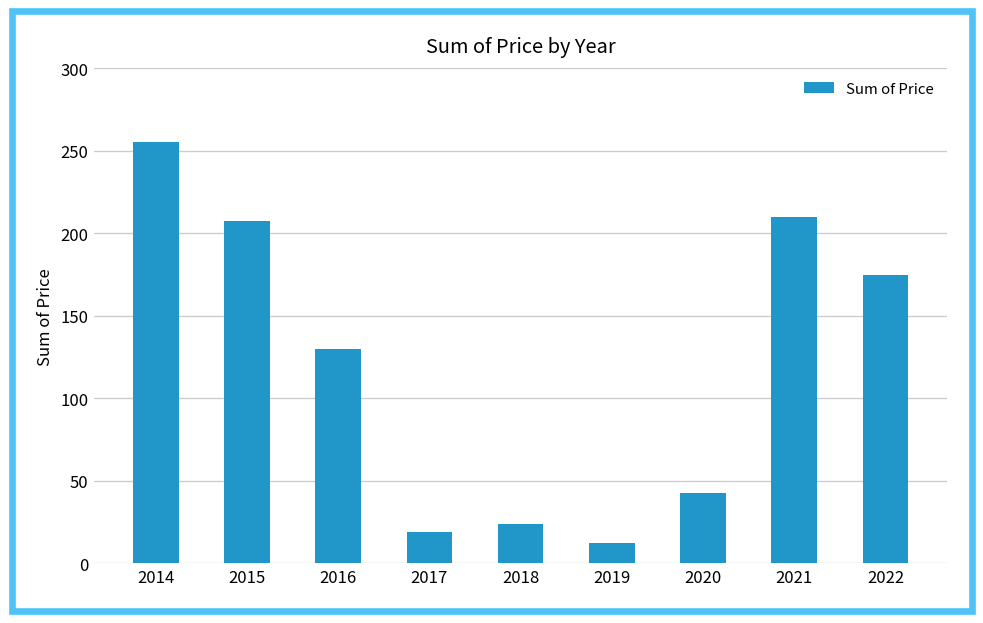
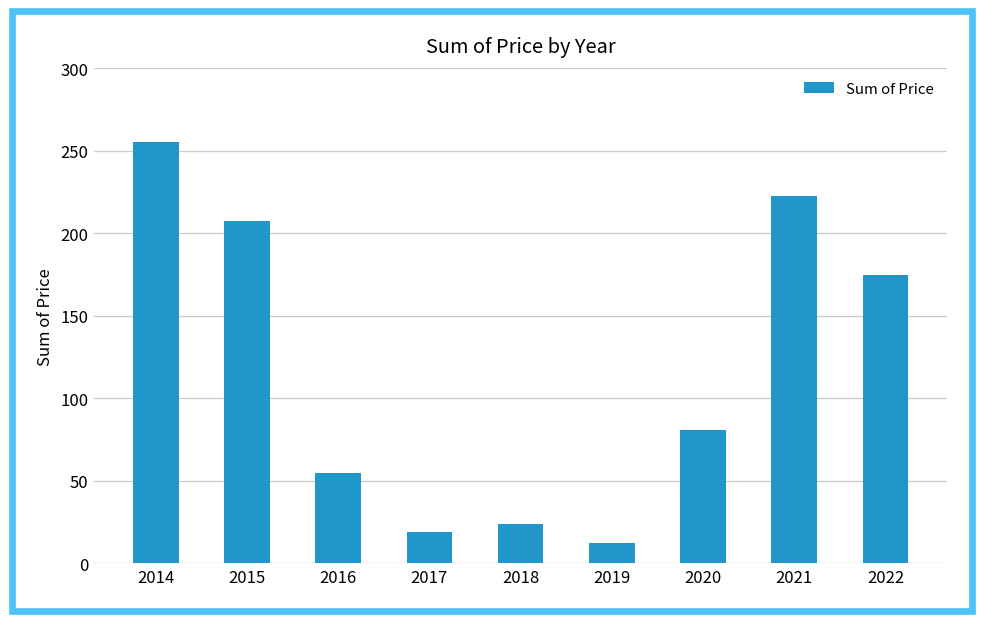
2016: 130 -> 54
2020: 43 -> 81
2021: 210 -> 222
